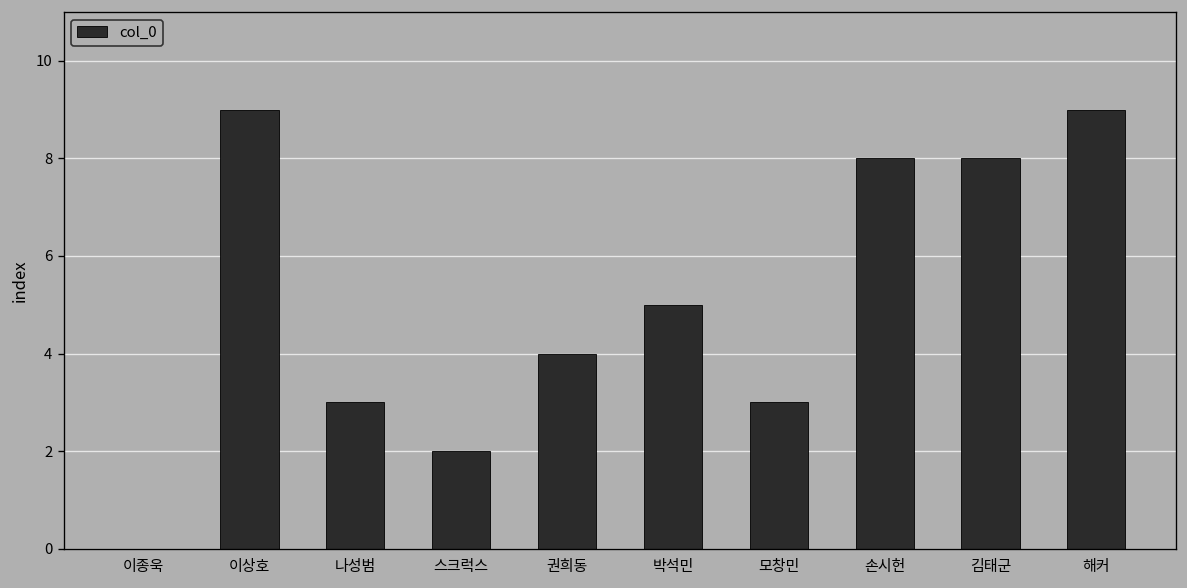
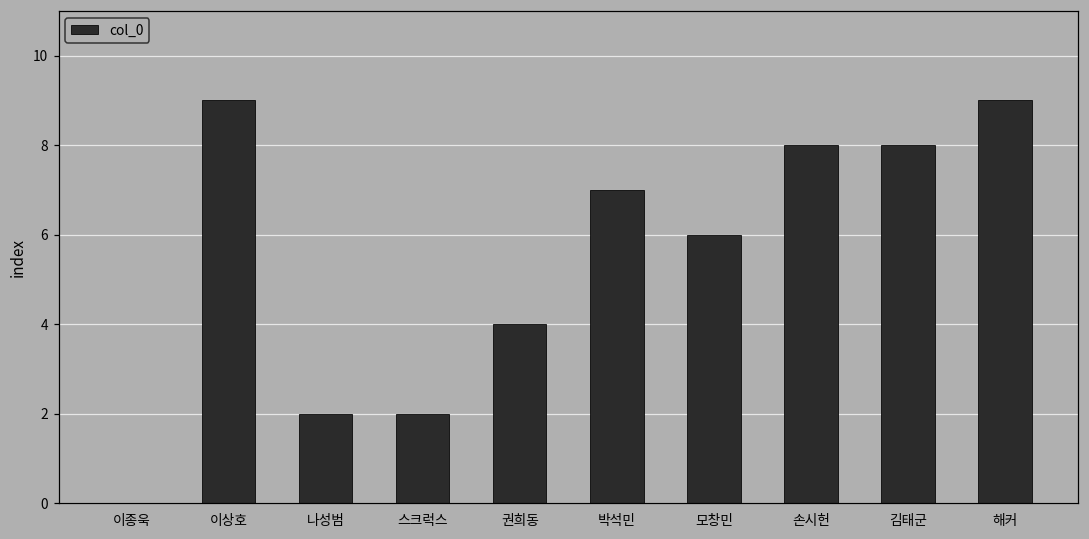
나성범: 3 -> 2
박석민: 5 -> 7
모창민: 3 -> 6
